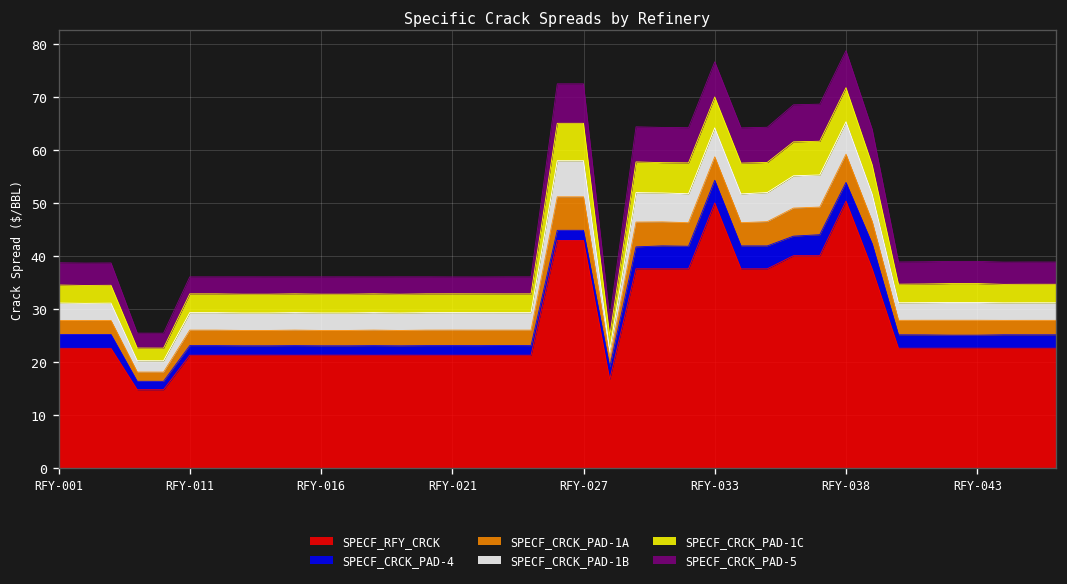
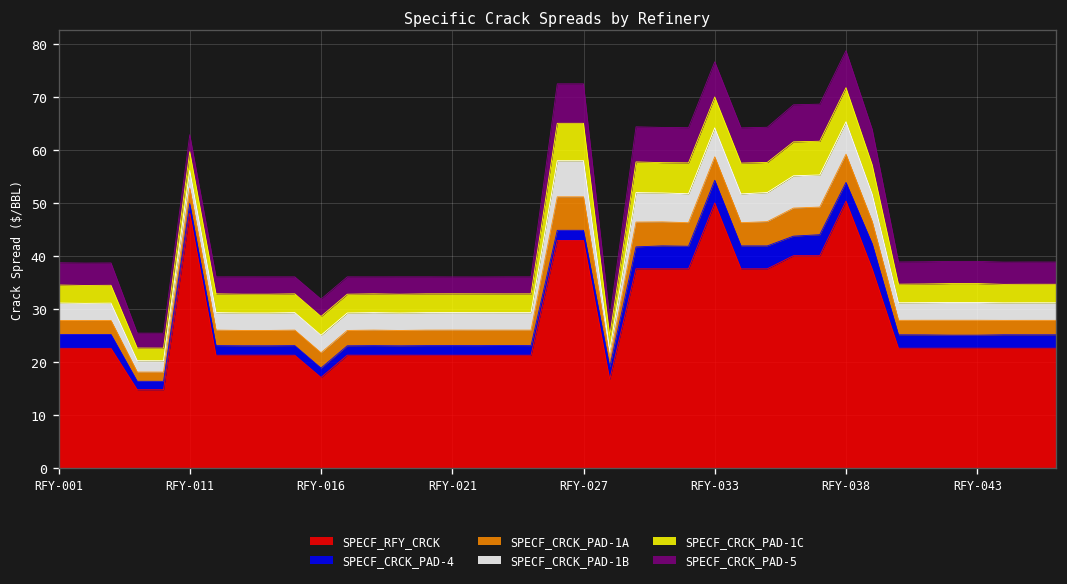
SPECF_RFY_CRCK, RFY-011: 21 -> 48
SPECF_RFY_CRCK, RFY-016: 21 -> 17
